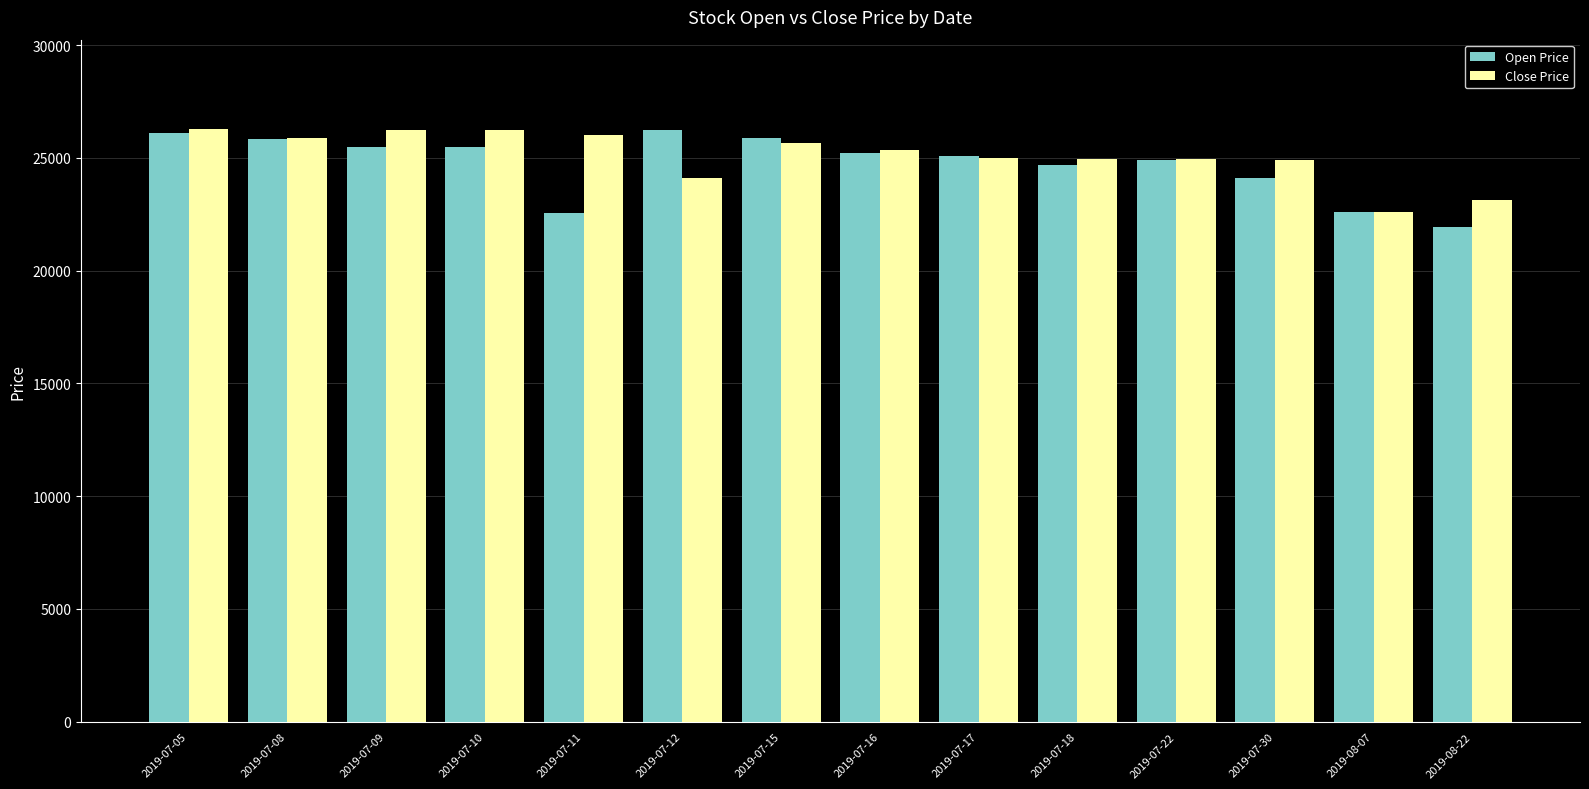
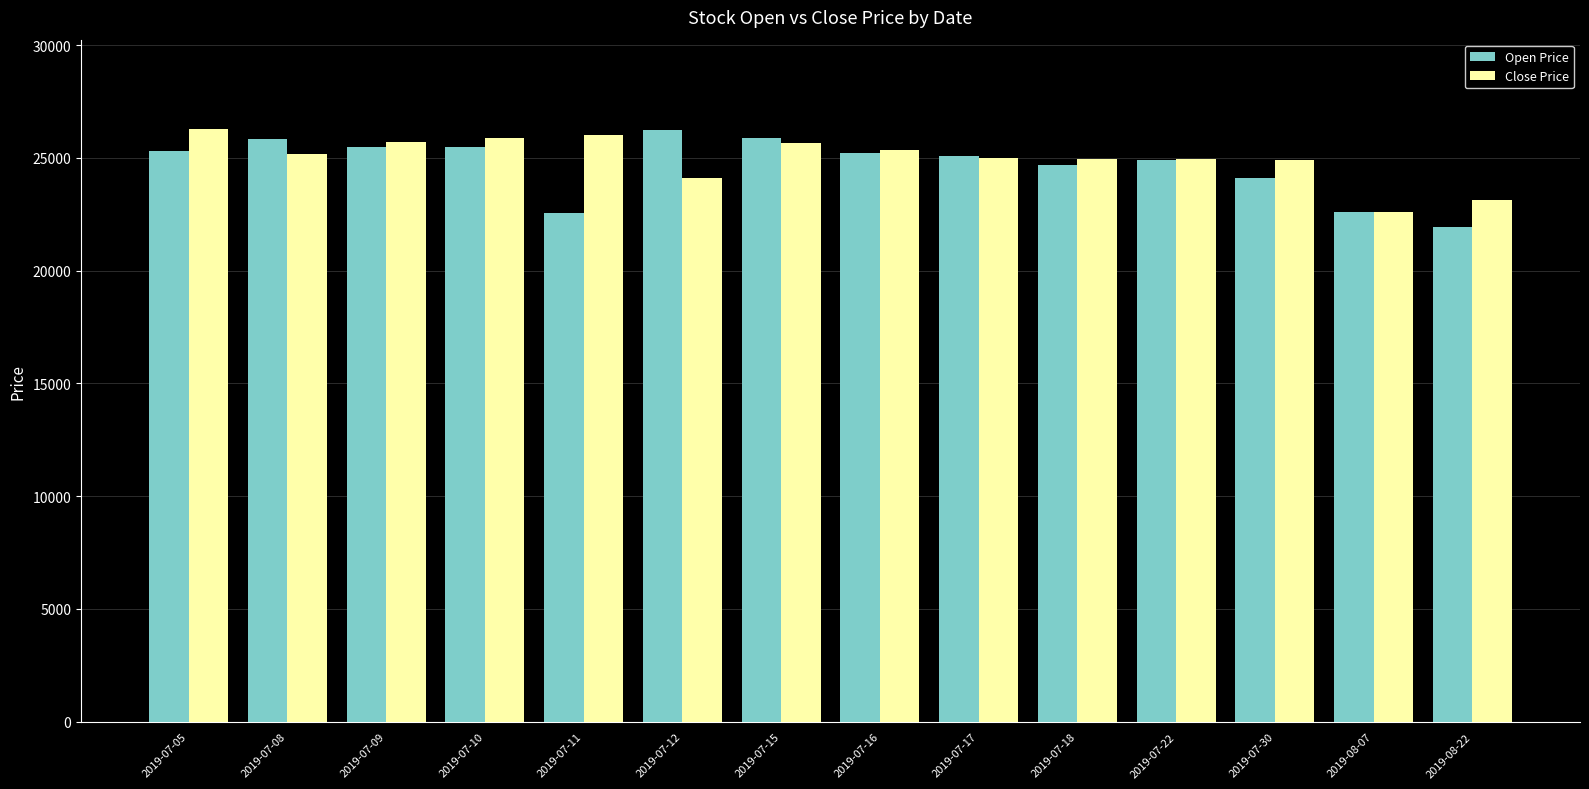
Open Price, 2019-07-05: 26100 -> 25300
Close Price, 2019-07-08: 25900 -> 25200
Close Price, 2019-07-09: 26300 -> 25700
Close Price, 2019-07-10: 26300 -> 25900
